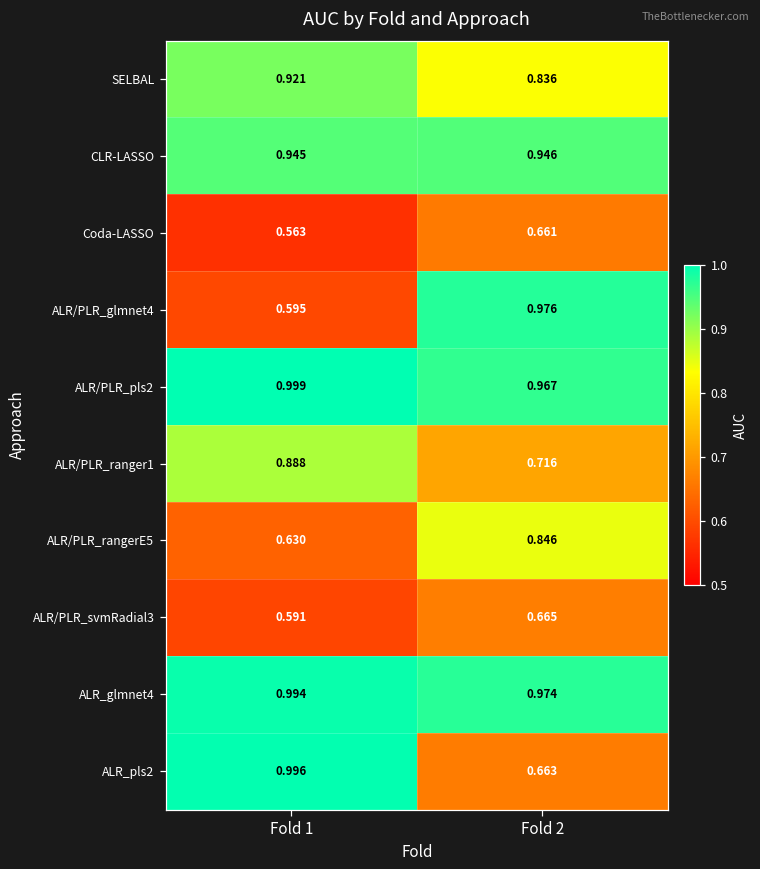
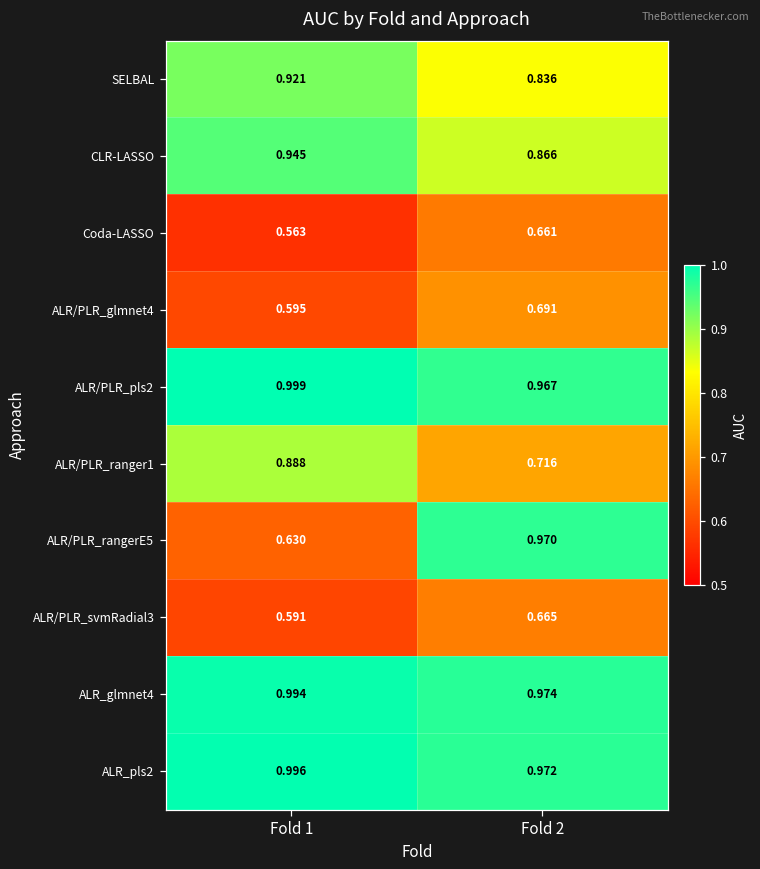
CLR-LASSO, Fold 2: 0.946 -> 0.866
ALR/PLR_glmnet4, Fold 2: 0.976 -> 0.691
ALR/PLR_rangerE5, Fold 2: 0.846 -> 0.970
ALR_pls2, Fold 2: 0.663 -> 0.972
